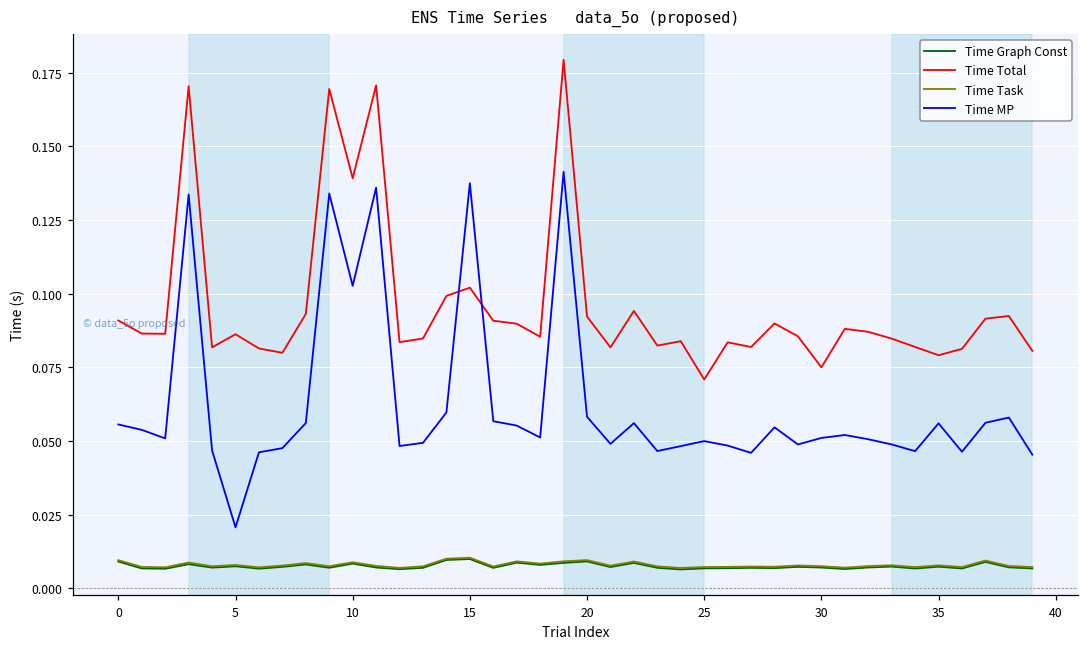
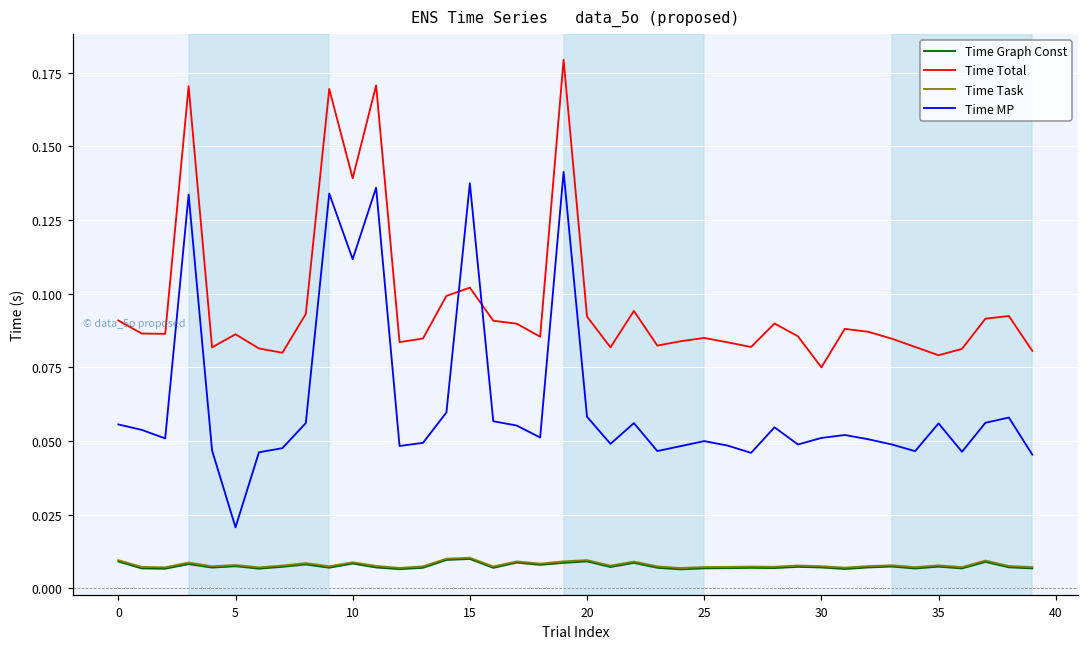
Time MP, 10: 0.103 -> 0.112
Time Total, 25: 0.071 -> 0.085
